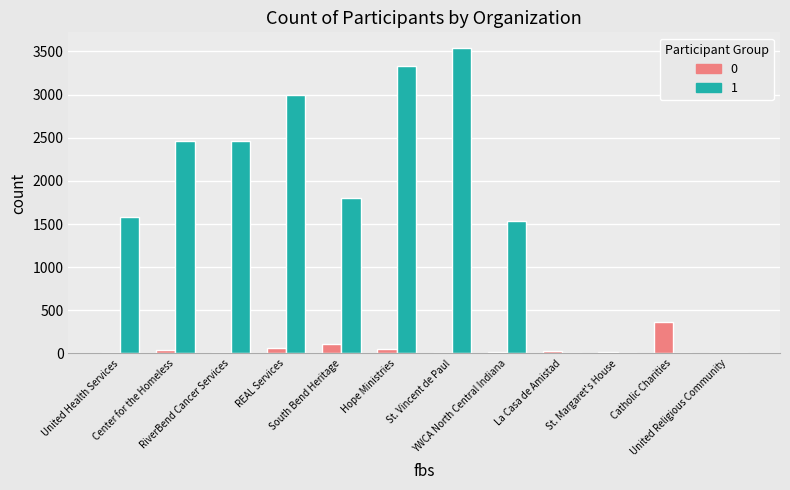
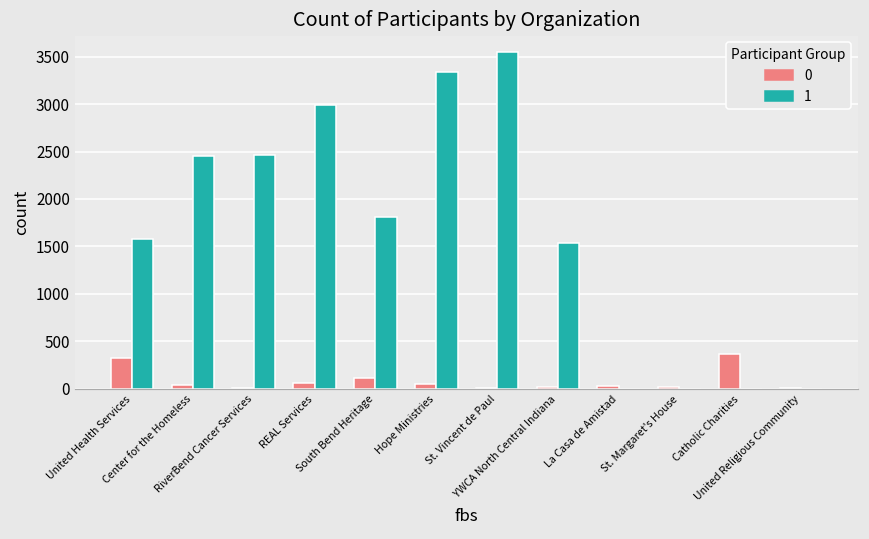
0, United Health Services: 0 -> 300
